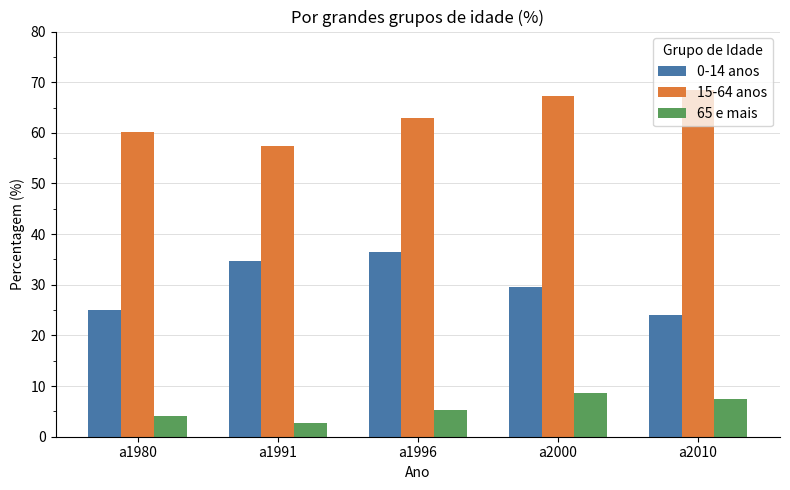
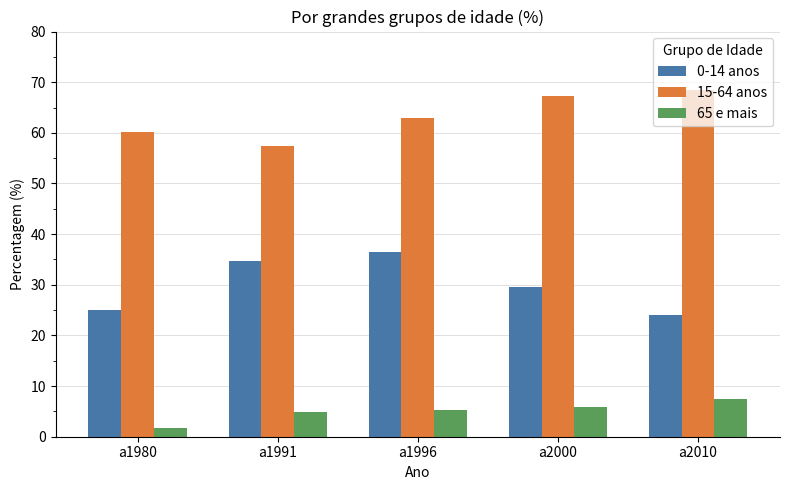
65 e mais, a1980: 4 -> 2
65 e mais, a1991: 3 -> 5
65 e mais, a2000: 9 -> 6
